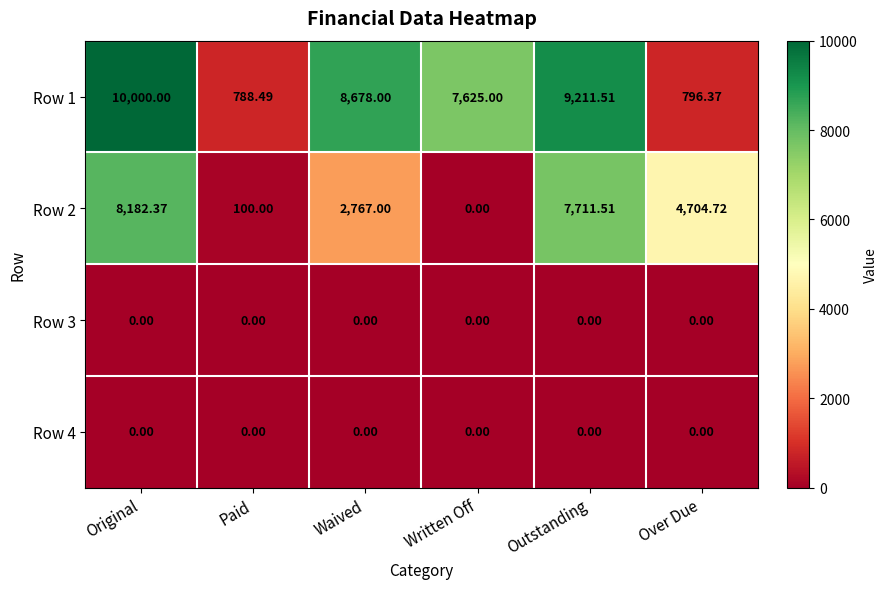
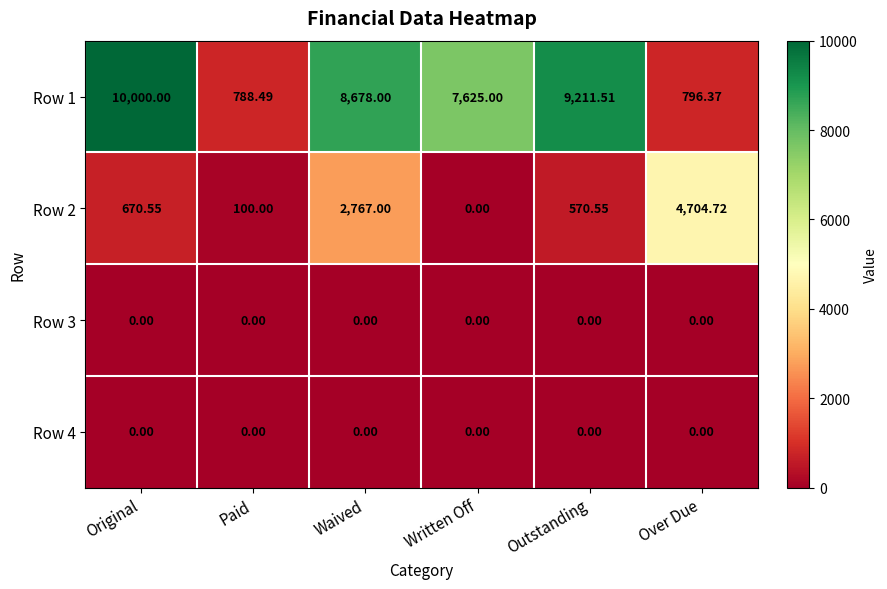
Row 2, Original: 8,182.37 -> 670.55
Row 2, Outstanding: 7,711.51 -> 570.55
